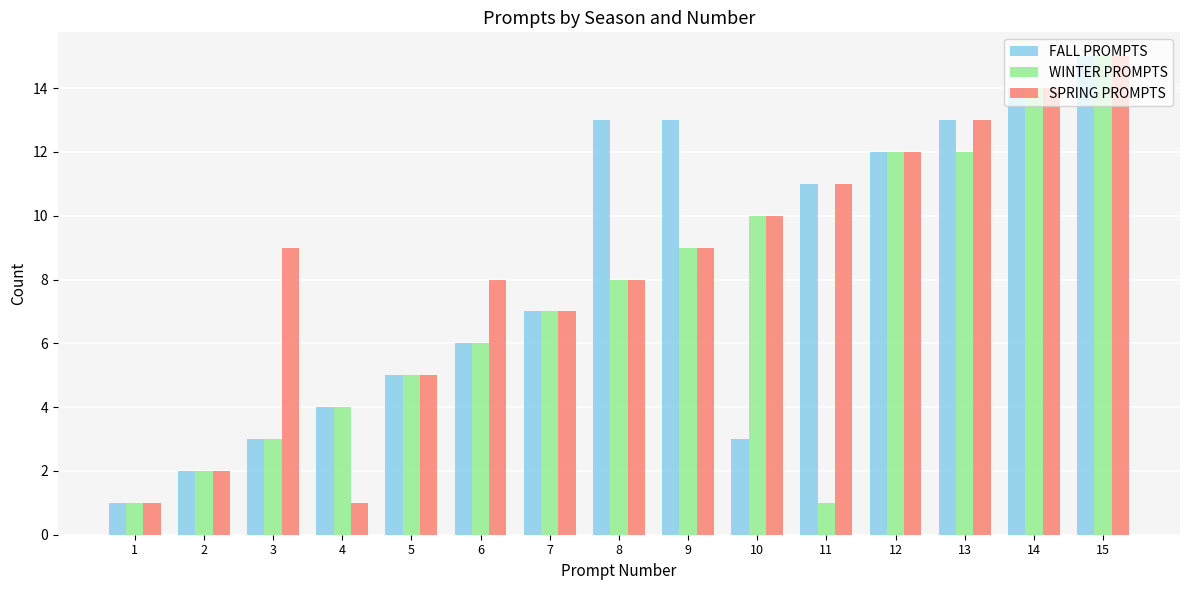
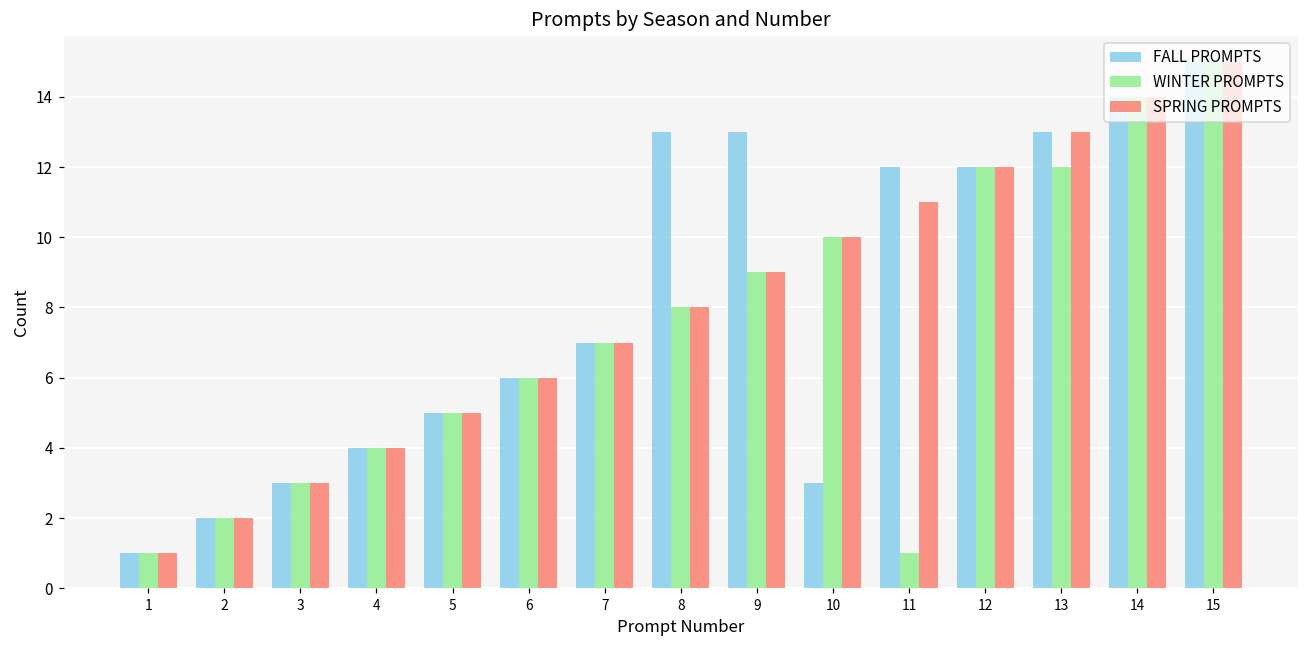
SPRING PROMPTS, 3: 9 -> 3
SPRING PROMPTS, 4: 1 -> 4
SPRING PROMPTS, 6: 8 -> 6
FALL PROMPTS, 11: 11 -> 12
